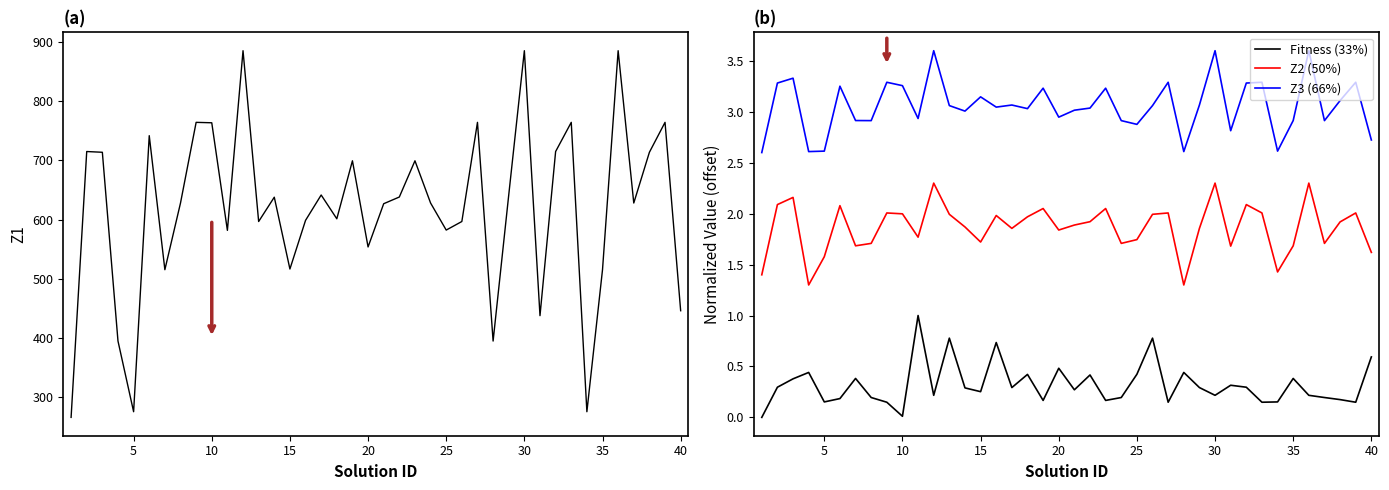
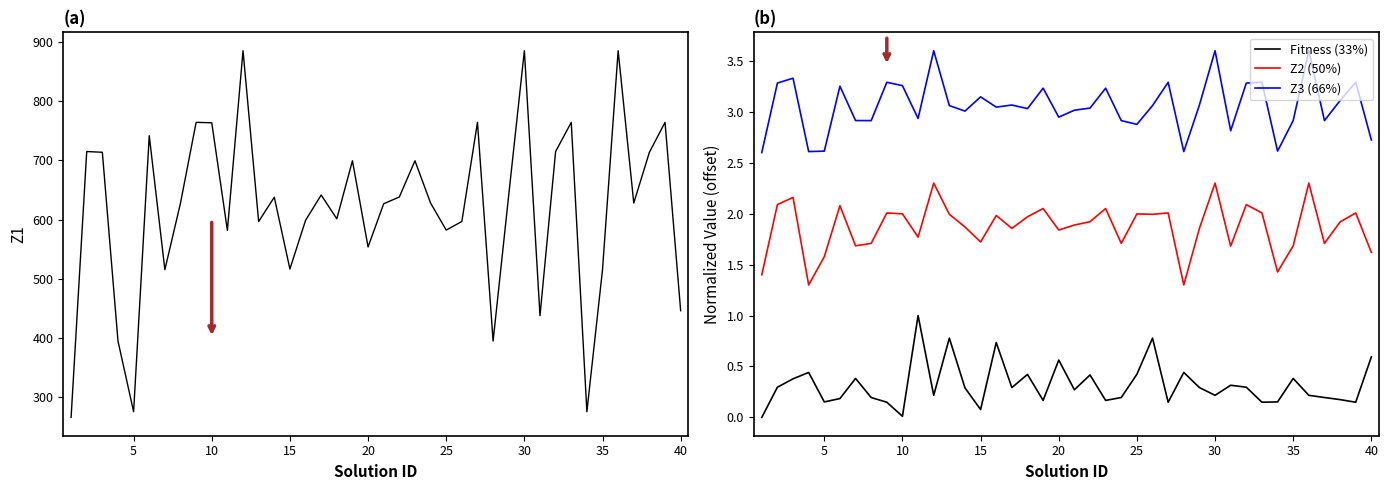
(b), Fitness (33%), 15: 0.25 -> 0.08
(b), Fitness (33%), 20: 0.48 -> 0.56
(b), Z2 (50%), 25: 1.75 -> 2.00
